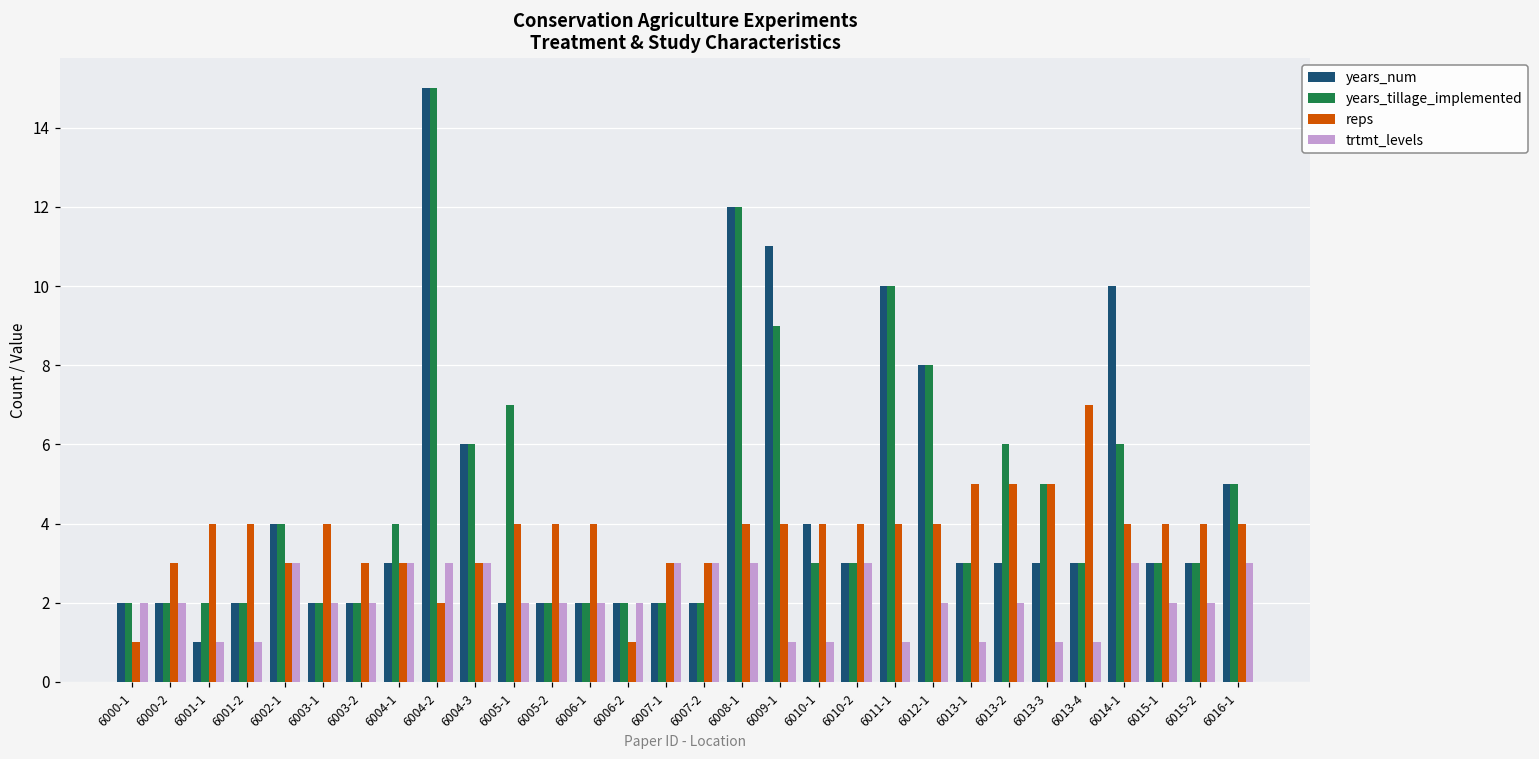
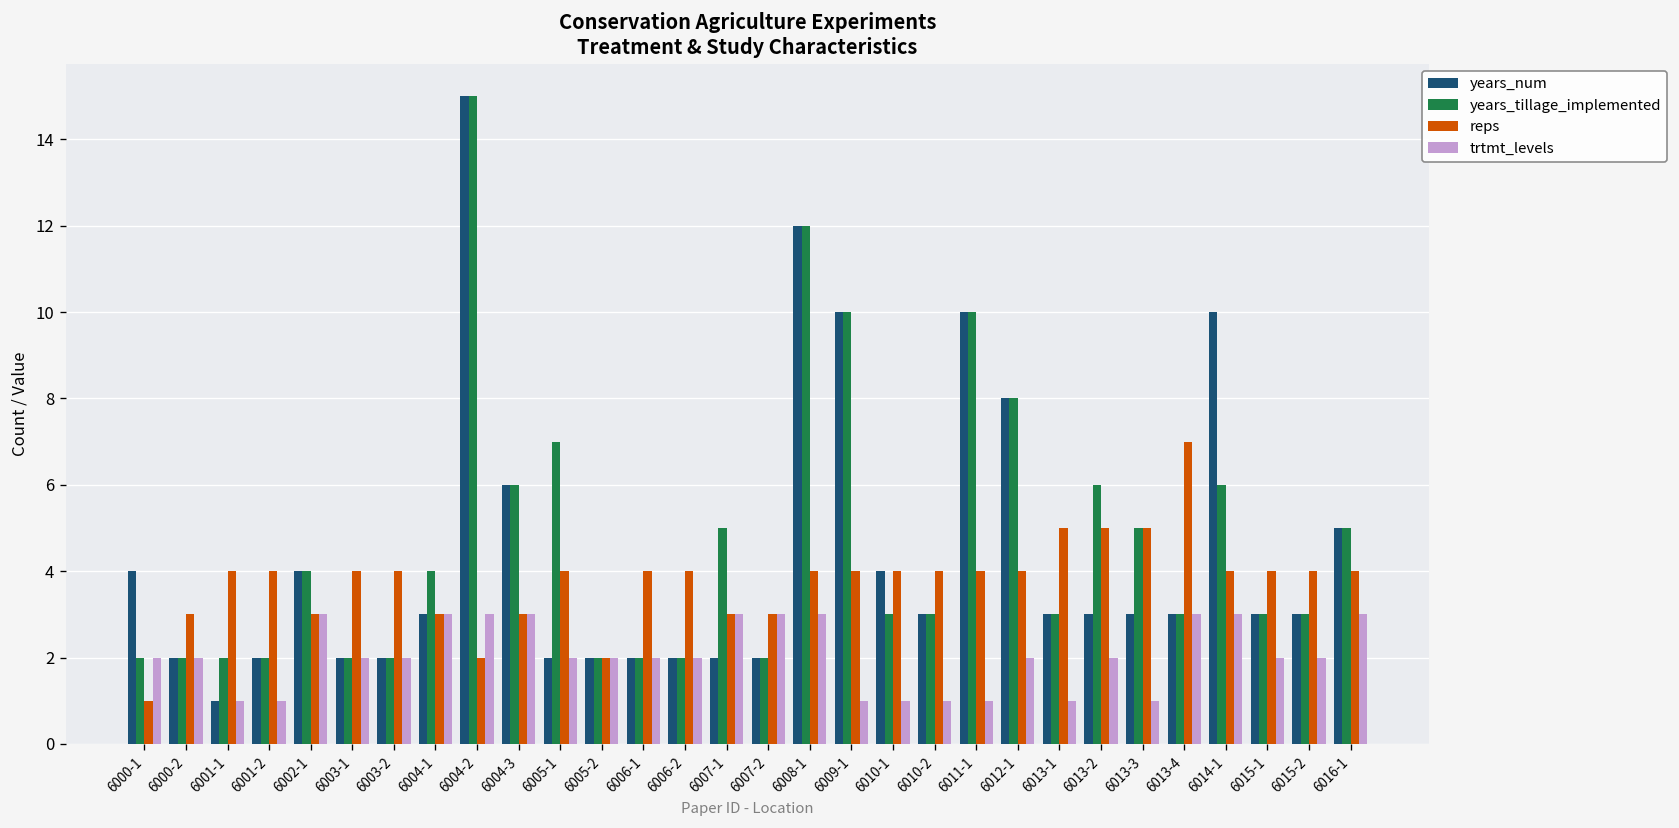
years_num, 6000-1: 2 -> 4
reps, 6003-2: 3 -> 4
reps, 6005-2: 4 -> 2
reps, 6006-2: 1 -> 4
years_tillage_implemented, 6007-1: 2 -> 5
years_num, 6009-1: 11 -> 10
years_tillage_implemented, 6009-1: 9 -> 10
trtmt_levels, 6010-2: 3 -> 1
trtmt_levels, 6013-4: 1 -> 3
